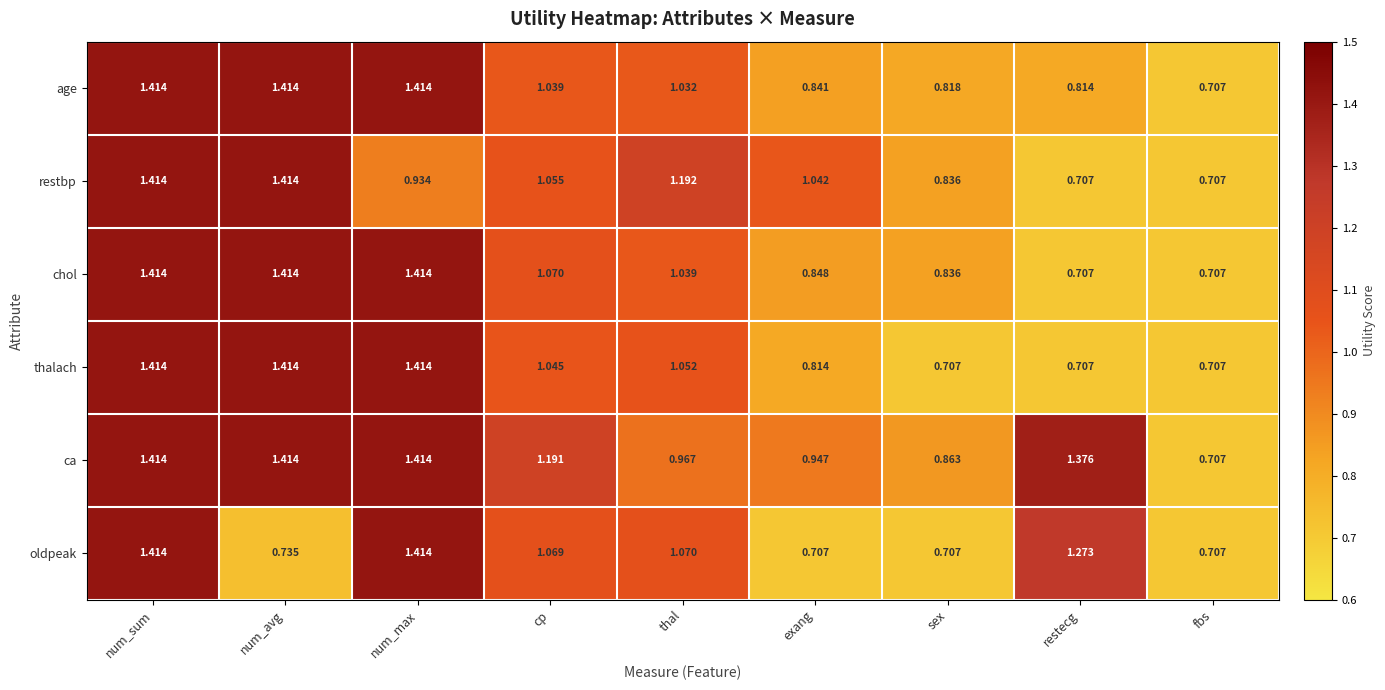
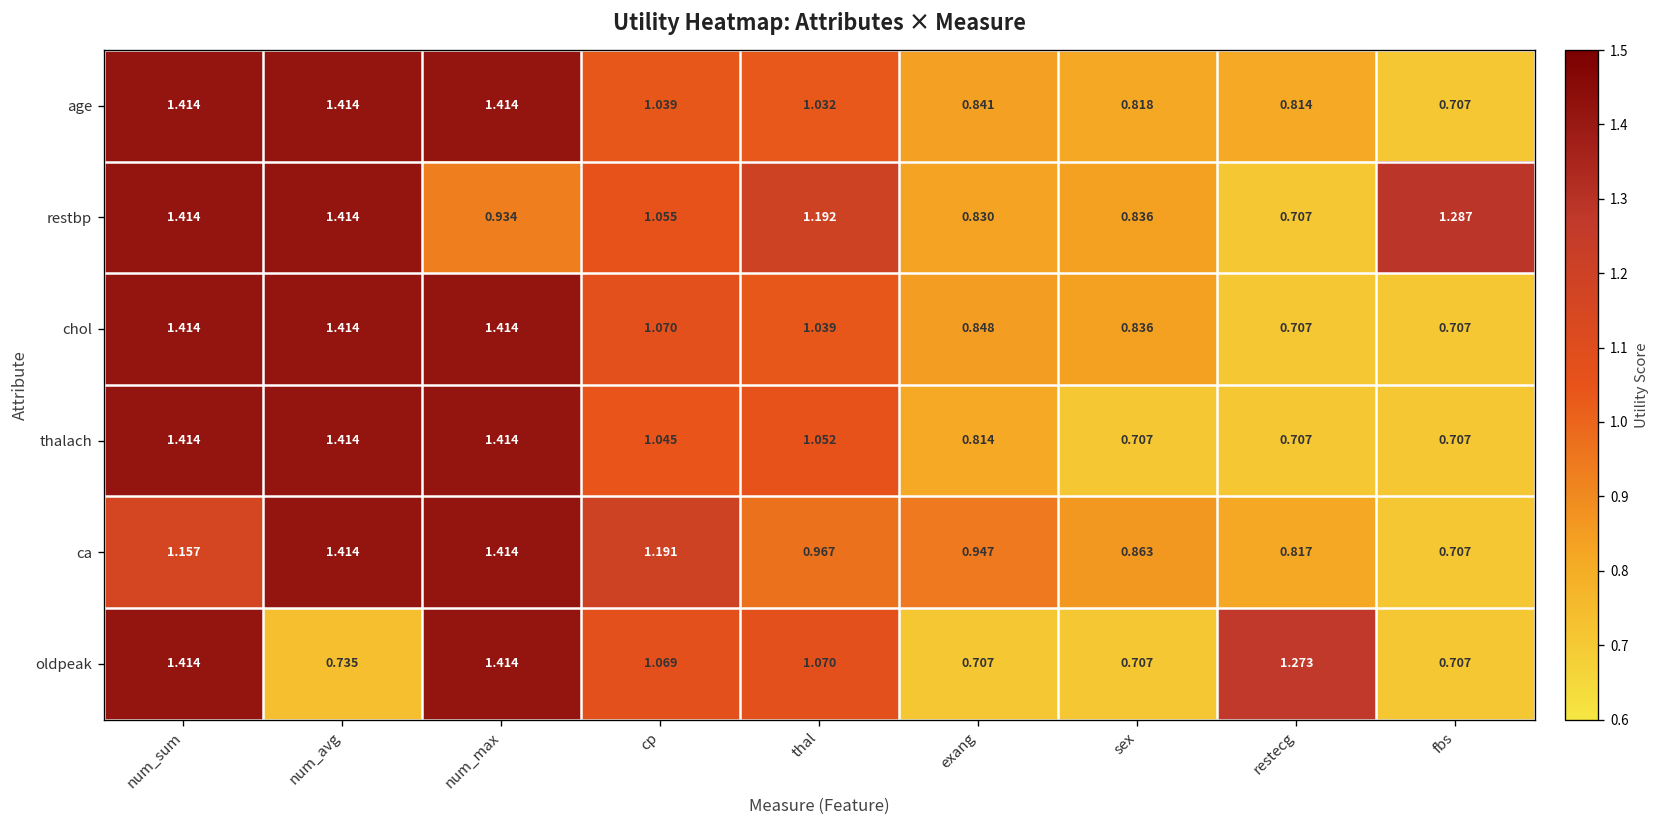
restbp, exang: 1.042 -> 0.830
restbp, fbs: 0.707 -> 1.287
ca, num_sum: 1.414 -> 1.157
ca, restecg: 1.376 -> 0.817
